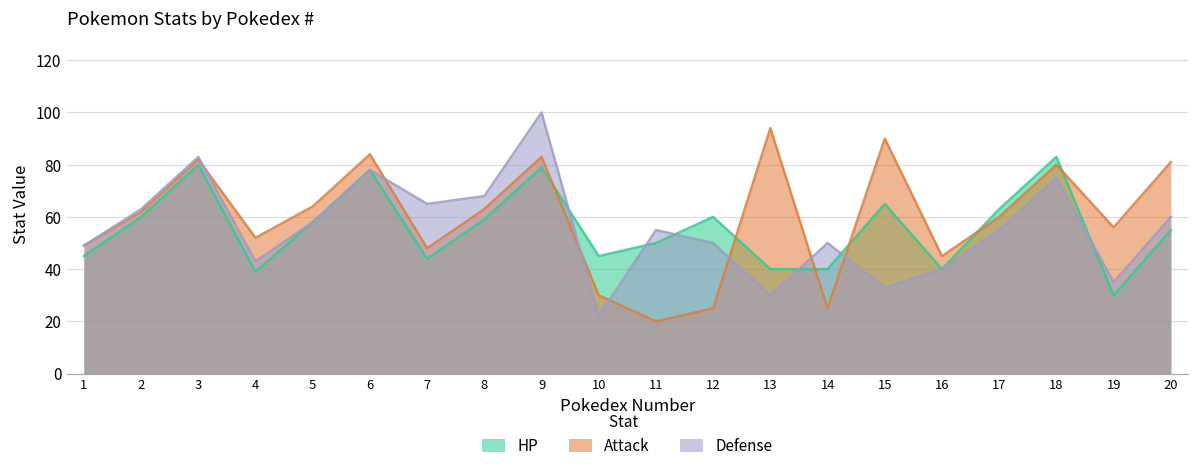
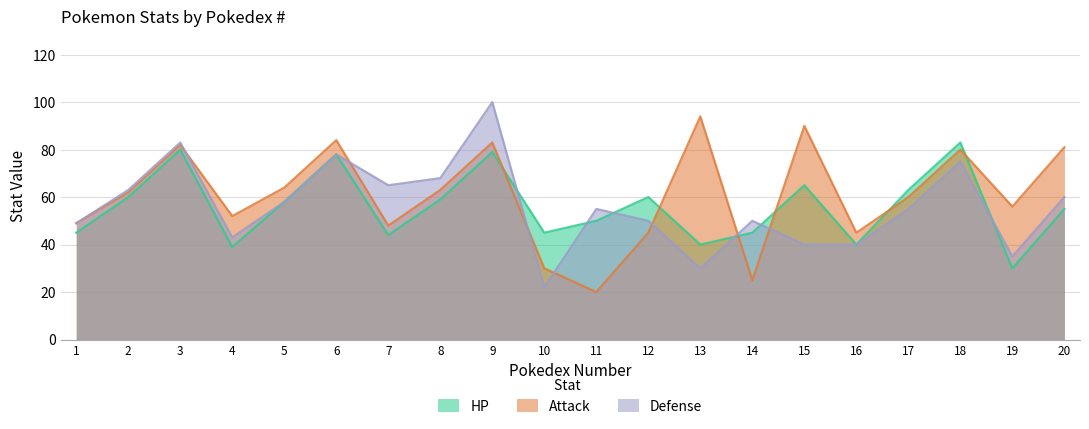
Attack, 12: 25 -> 45
HP, 14: 40 -> 45
Defense, 15: 33 -> 40
